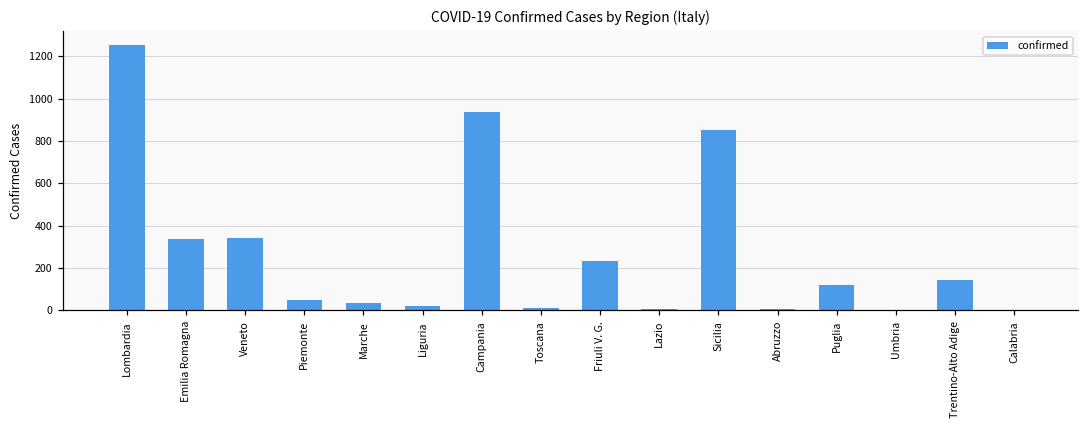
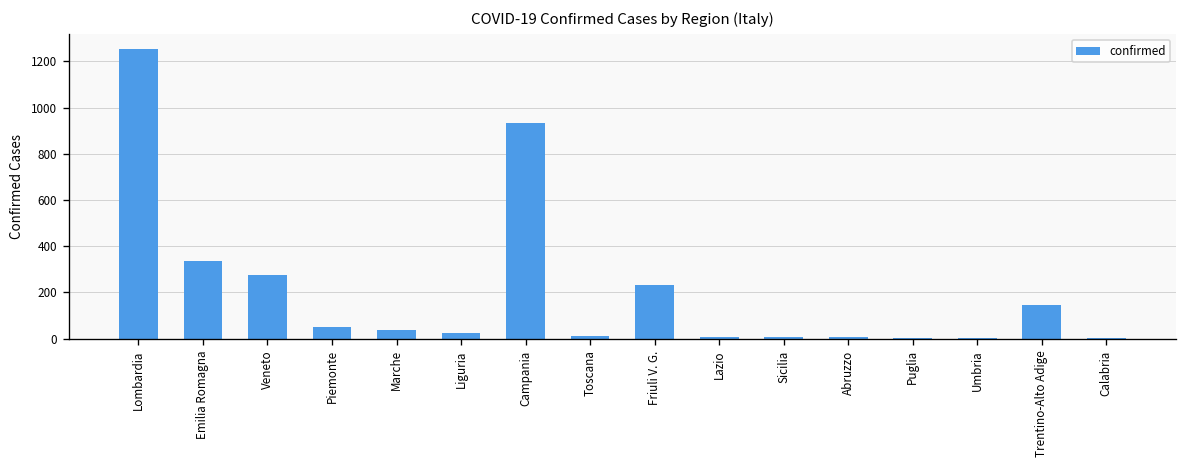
Veneto: 340 -> 270
Sicilia: 850 -> 10
Puglia: 120 -> 0
